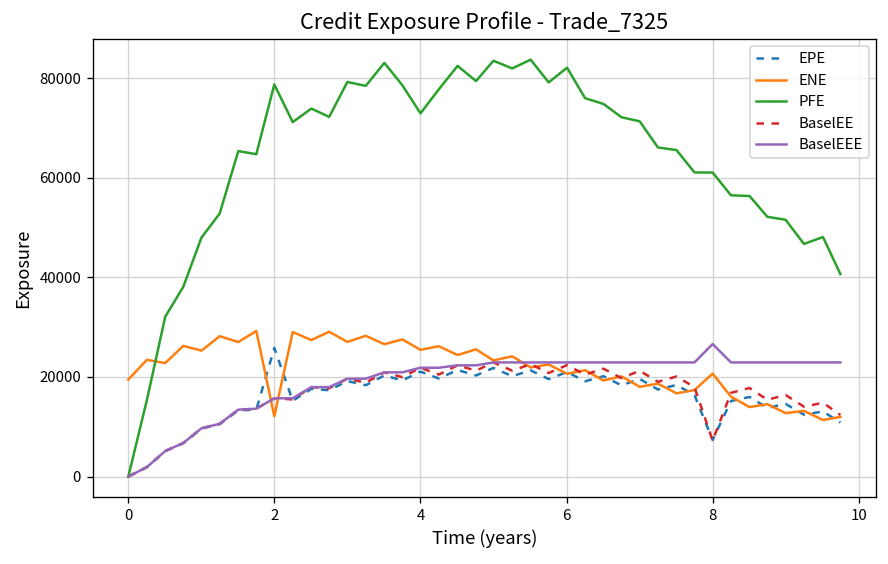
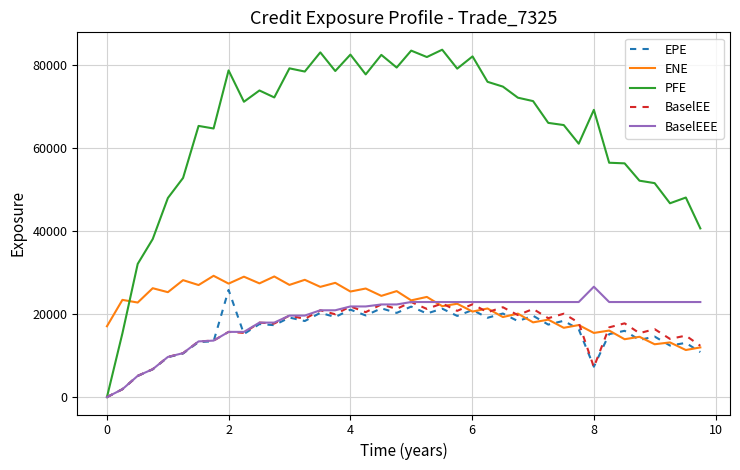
ENE, 0: 19000 -> 17000
ENE, 2: 12000 -> 27000
PFE, 4: 73000 -> 83000
ENE, 8: 21000 -> 15000
PFE, 8: 61000 -> 69000
